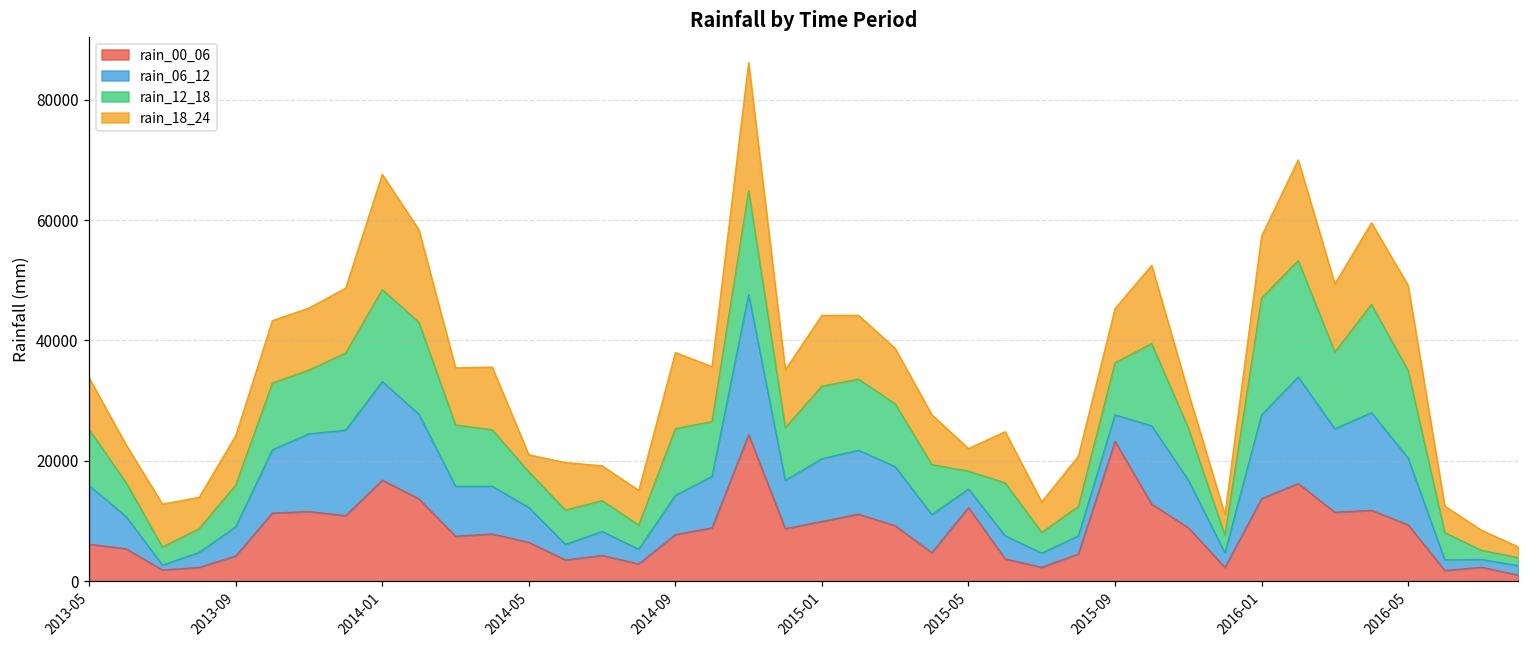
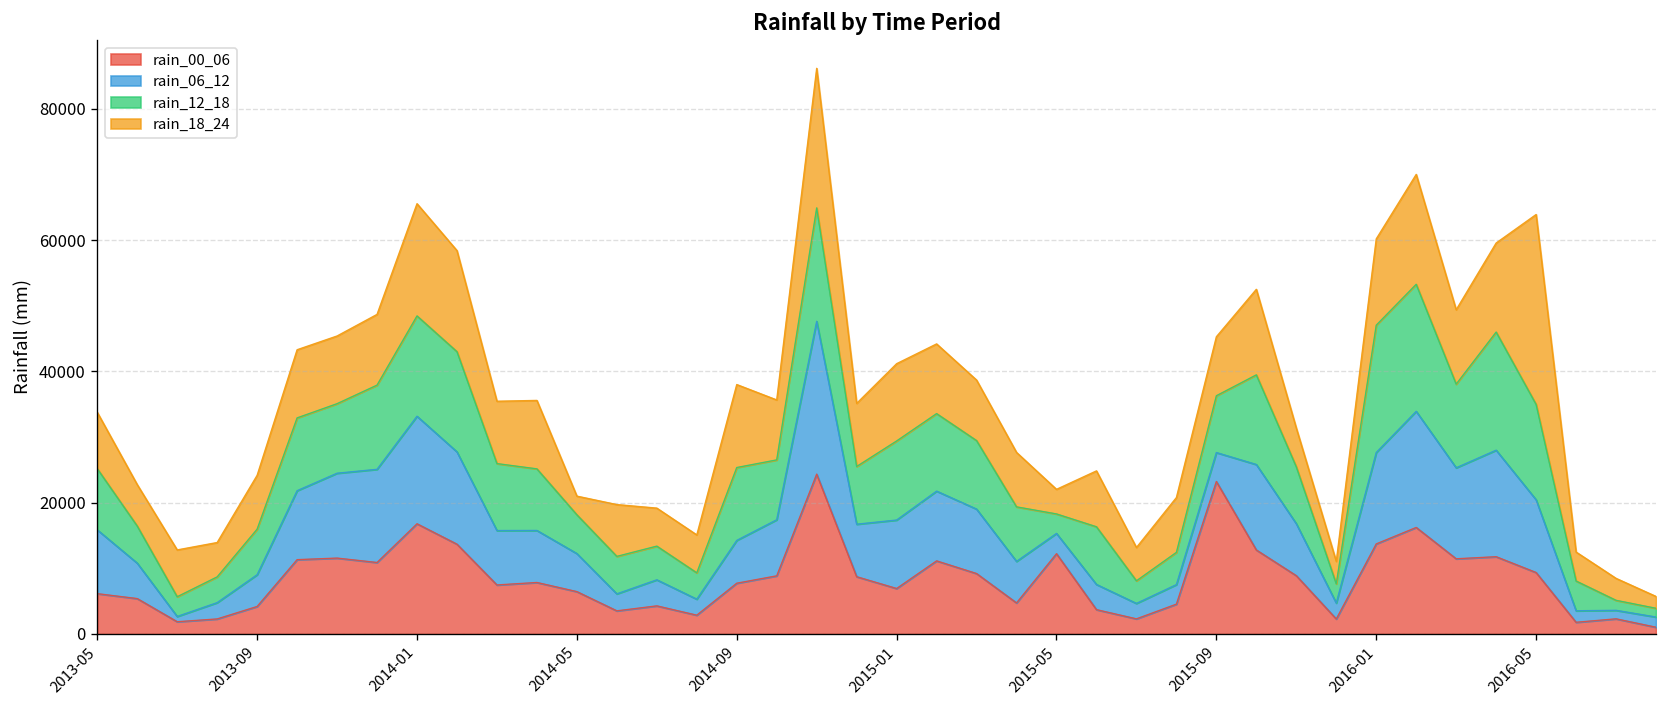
rain_18_24, 2014-01: 19000 -> 17000
rain_00_06, 2015-01: 10000 -> 7000
rain_18_24, 2016-01: 10000 -> 13000
rain_18_24, 2016-05: 14000 -> 29000
